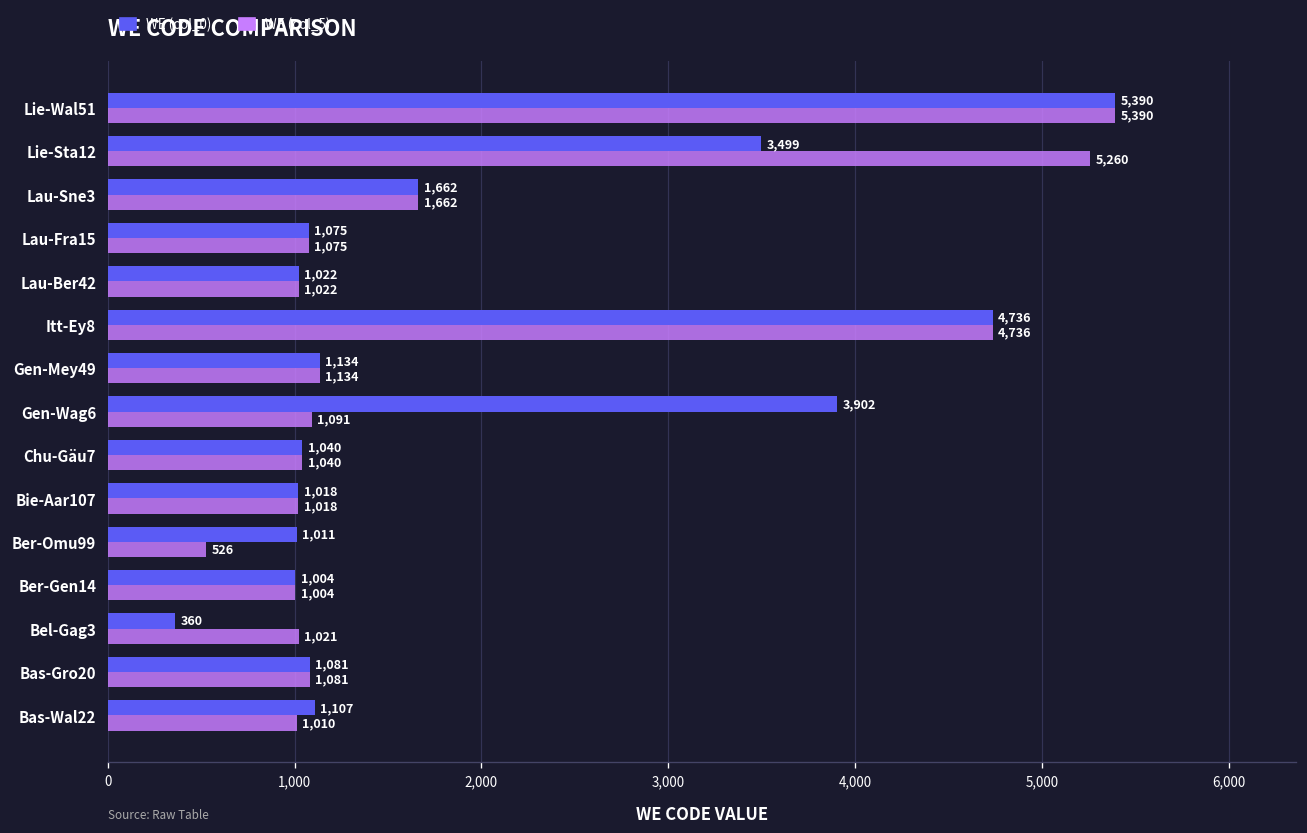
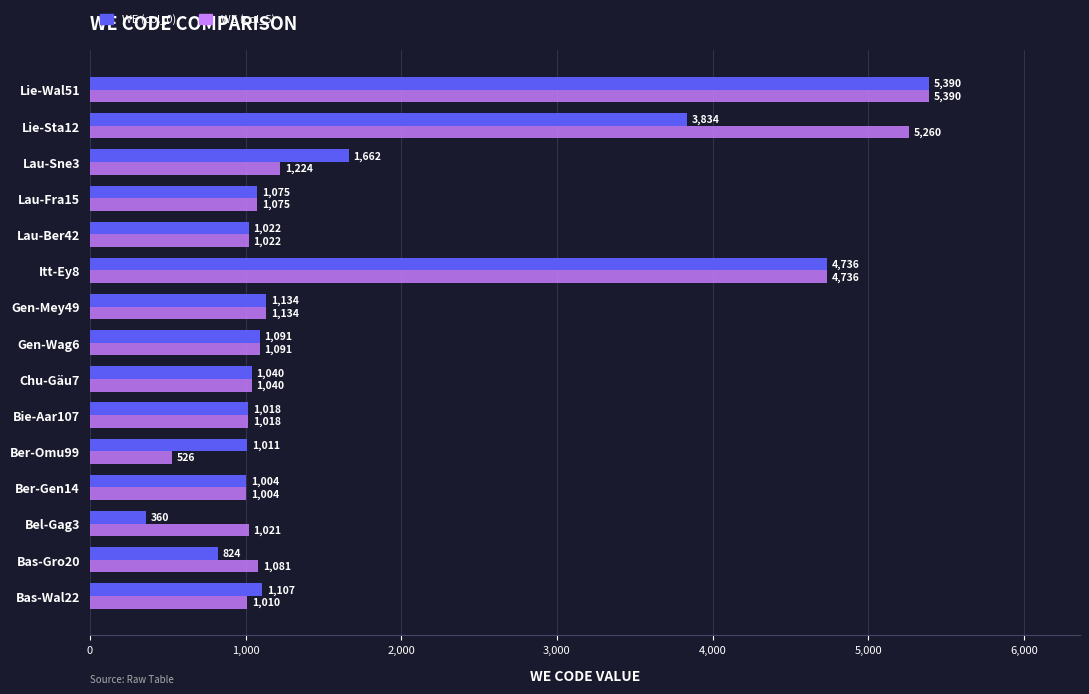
WE (col_0), Lie-Sta12: 3,499 -> 3,834
WE (col_5), Lau-Sne3: 1,662 -> 1,224
WE (col_0), Gen-Wag6: 3,902 -> 1,091
WE (col_0), Bas-Gro20: 1,081 -> 824
